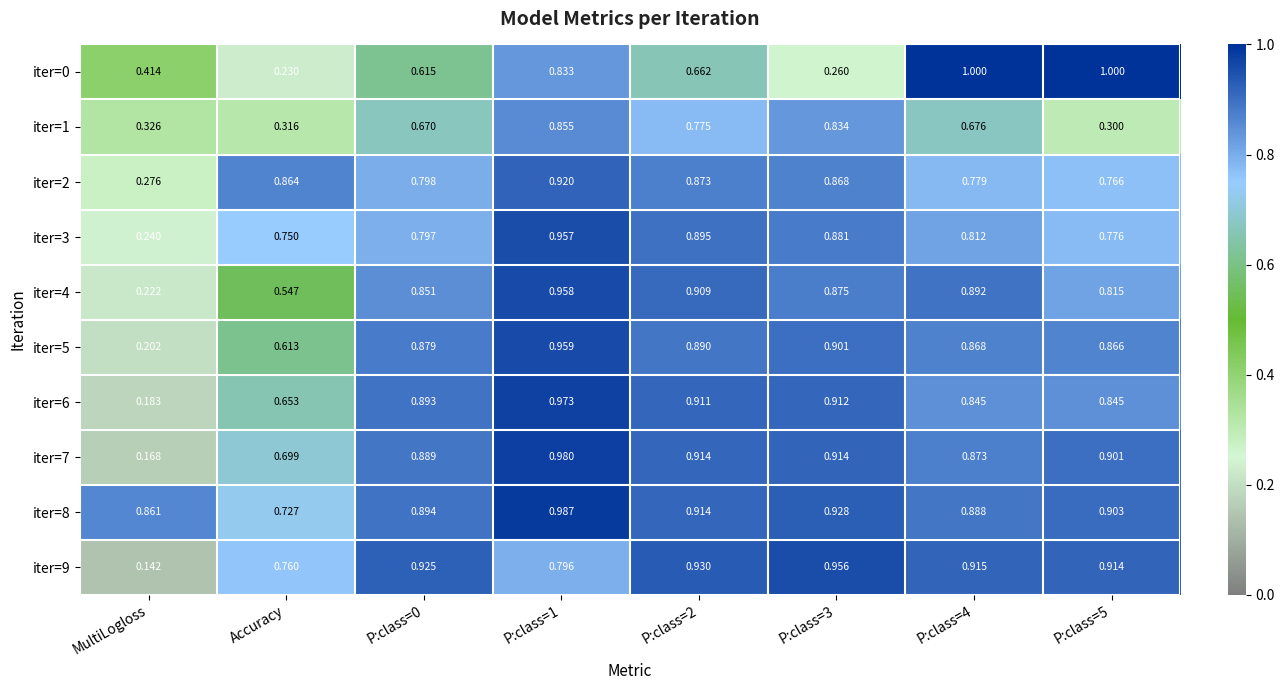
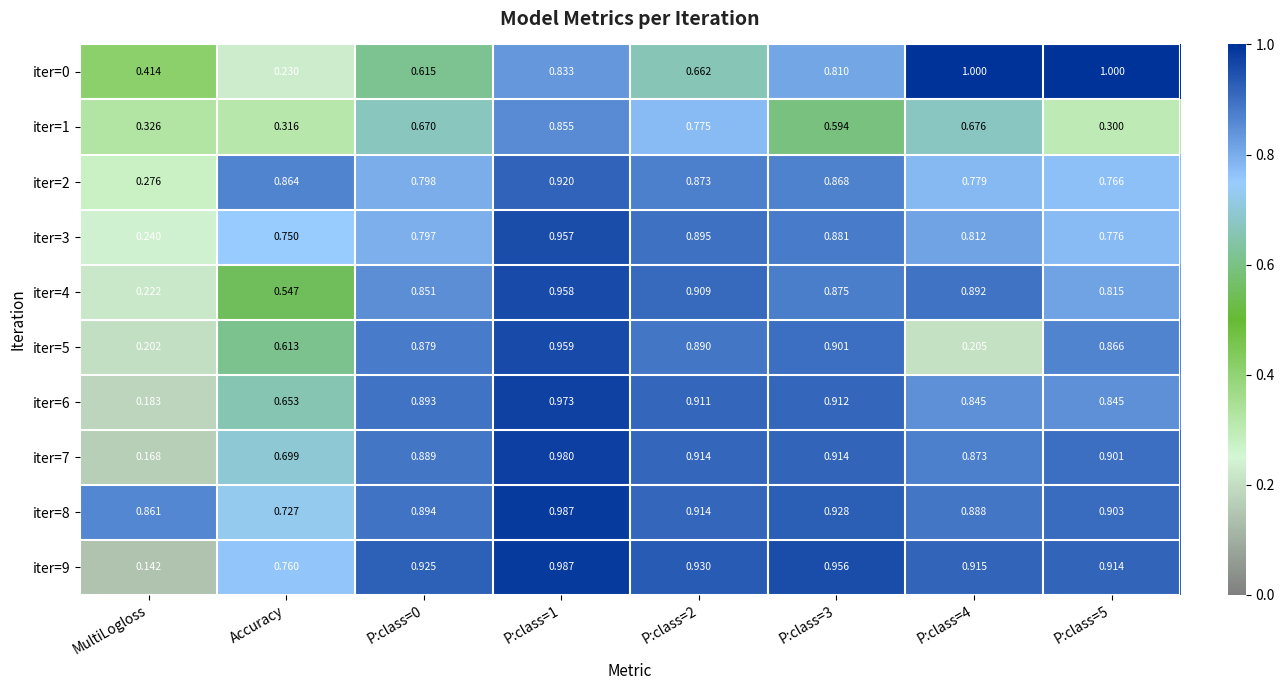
iter=0, P:class=3: 0.260 -> 0.810
iter=1, P:class=3: 0.834 -> 0.594
iter=5, P:class=4: 0.868 -> 0.205
iter=9, P:class=1: 0.796 -> 0.987
